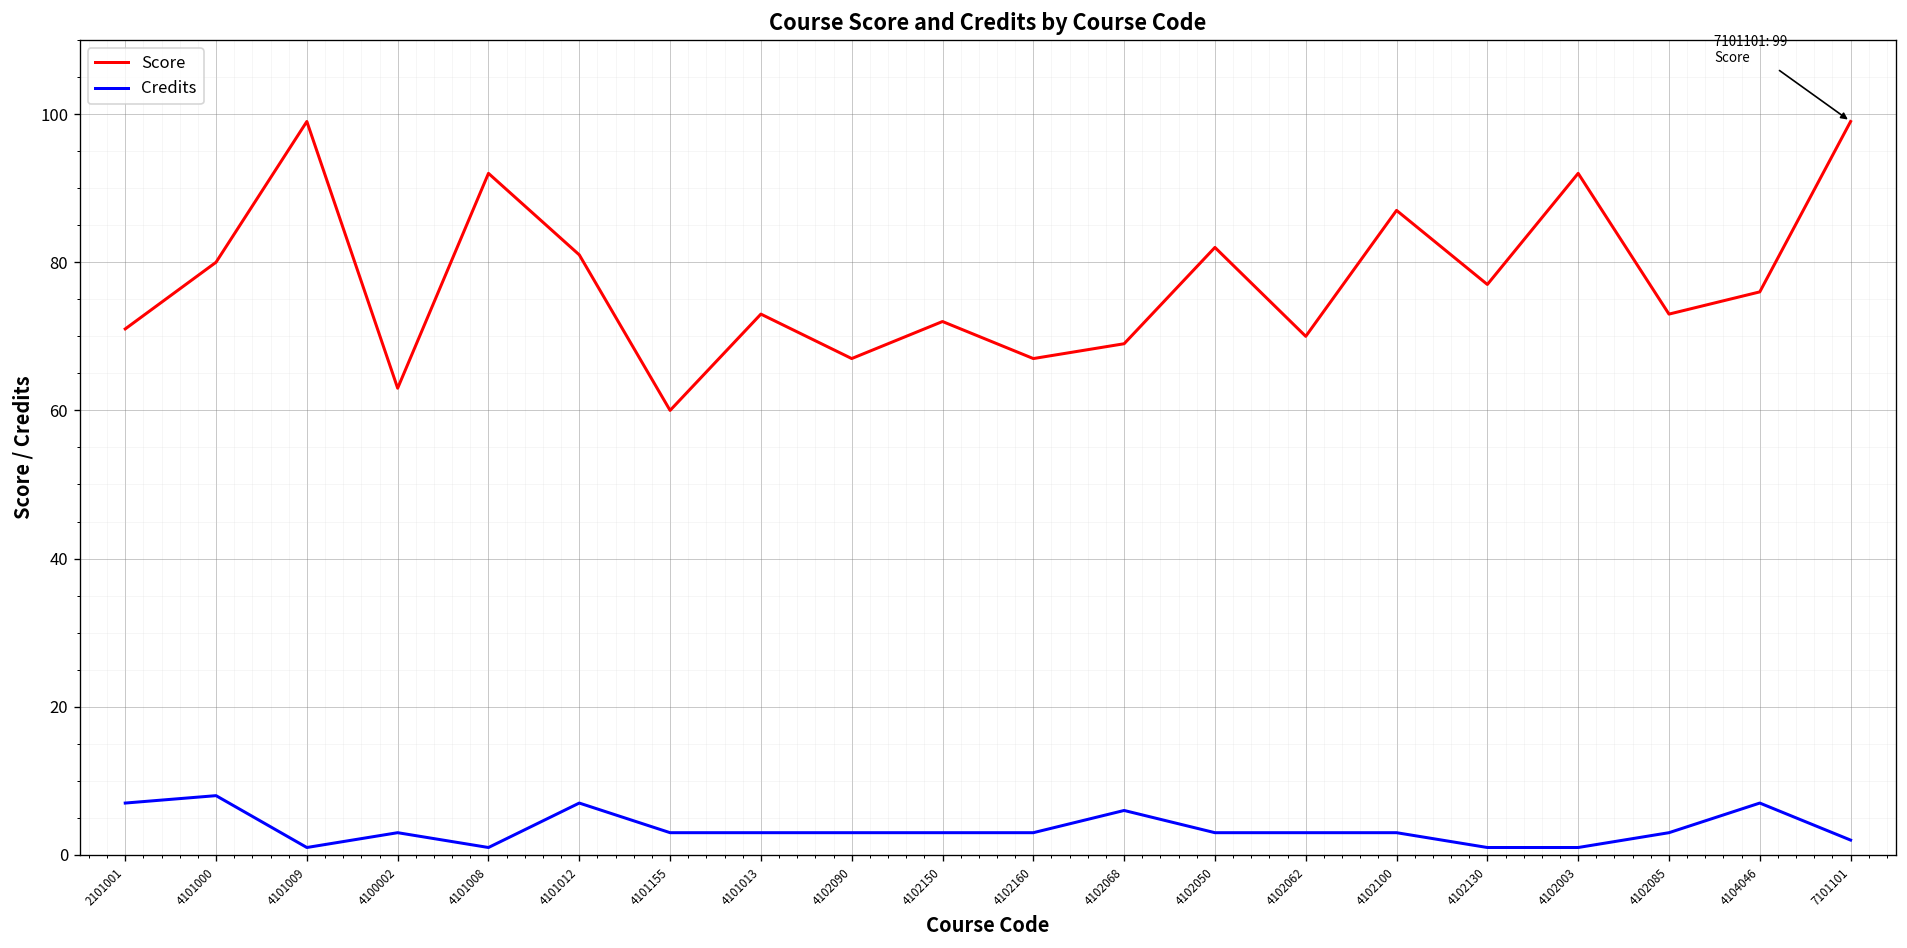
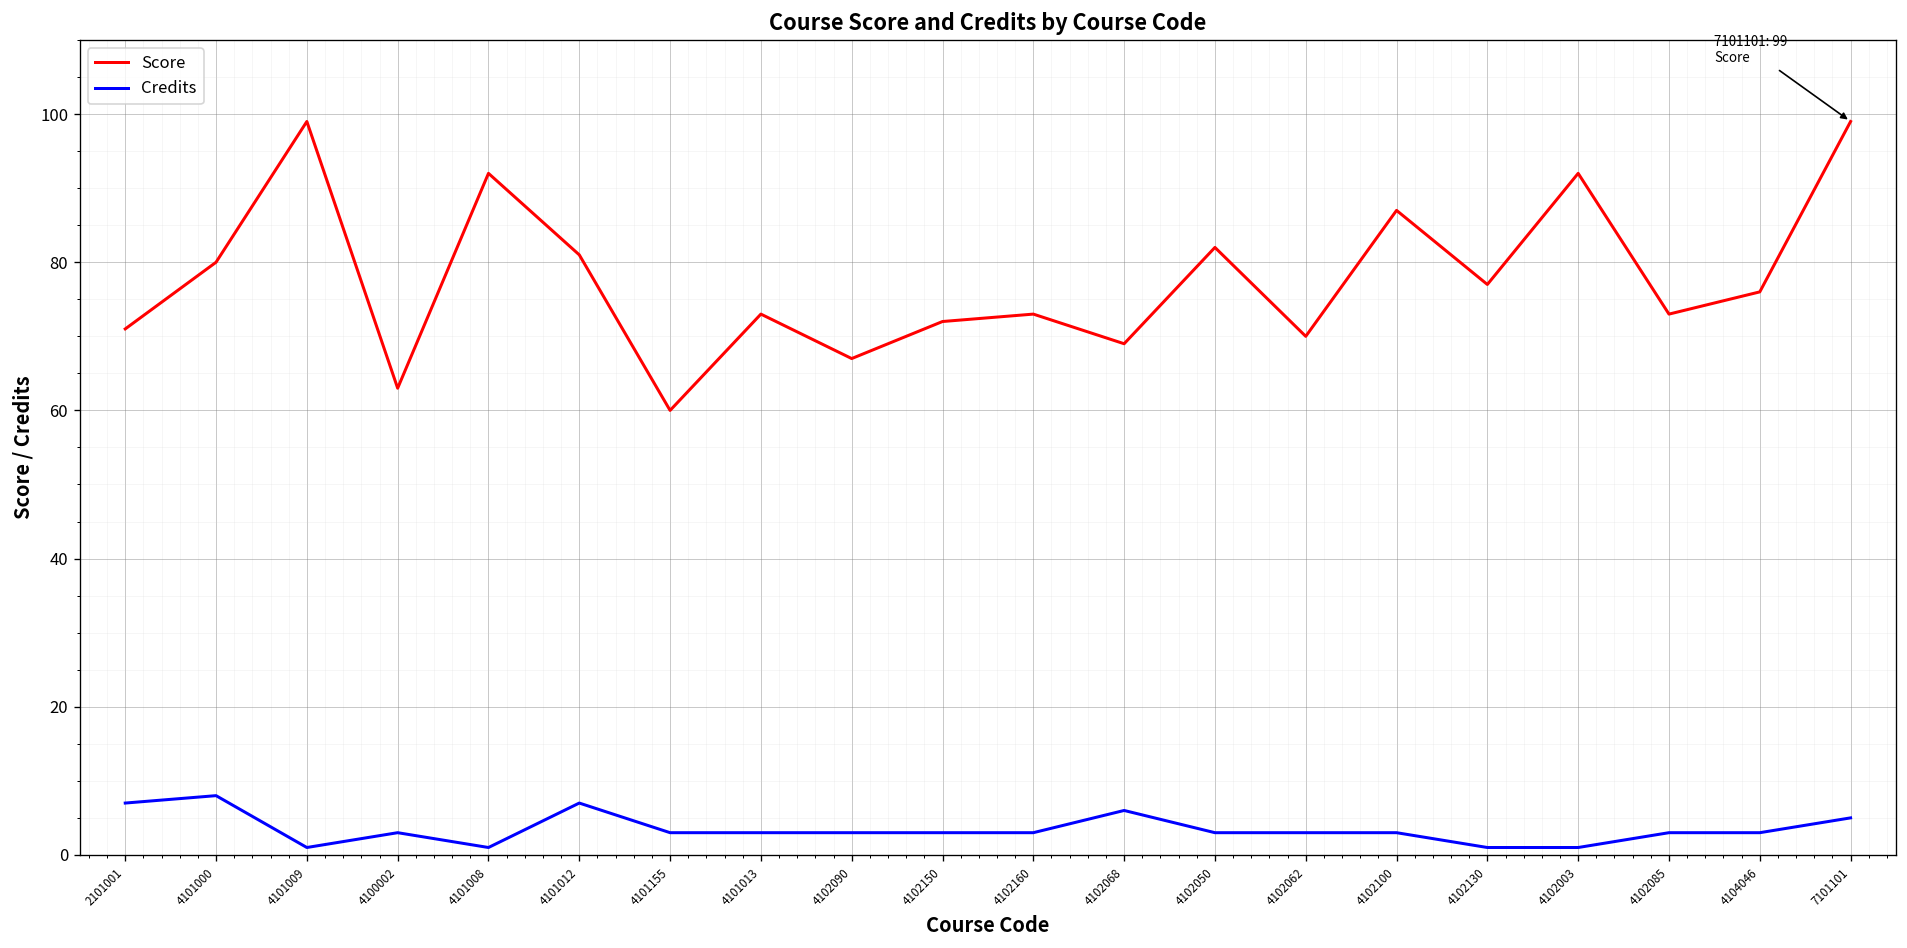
Score, 4102160: 67 -> 73
Credits, 4104046: 7 -> 3
Credits, 7101101: 2 -> 5
